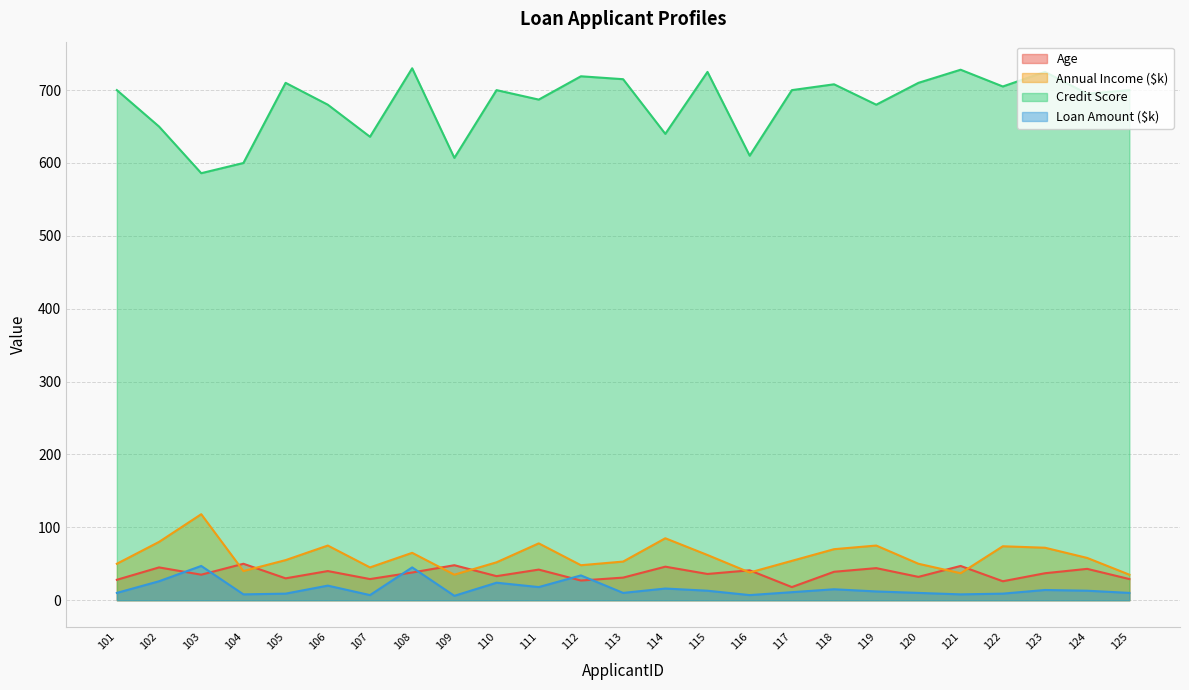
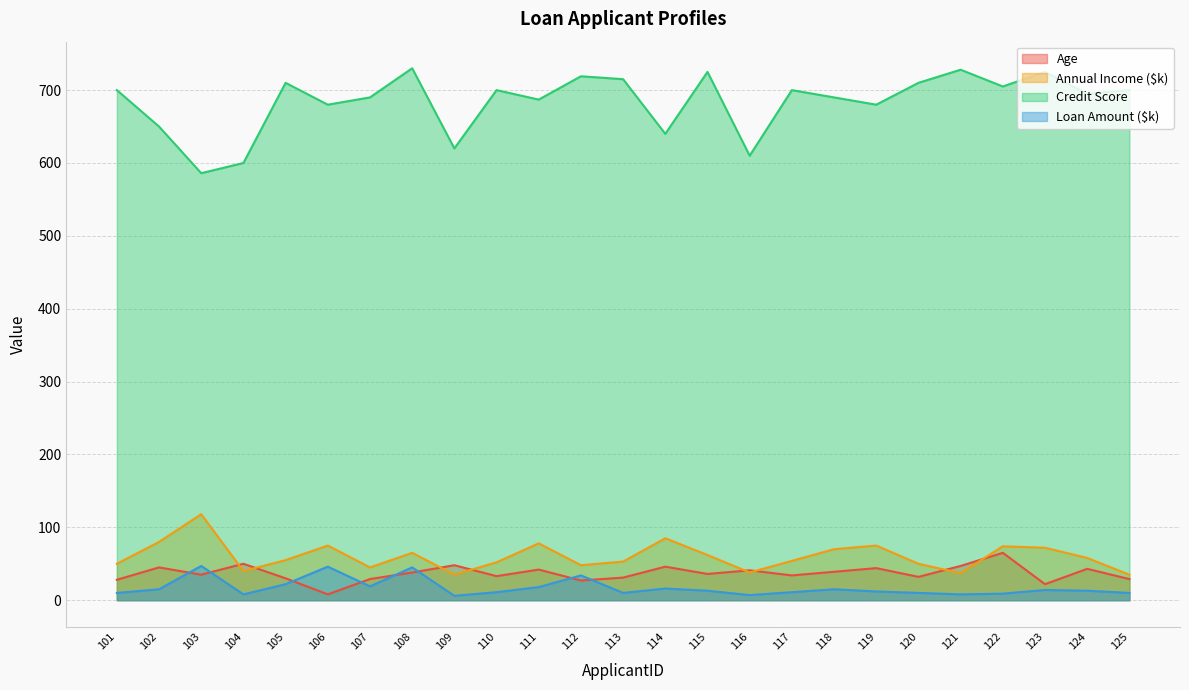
Loan Amount ($k), 102: 30 -> 20
Loan Amount ($k), 105: 10 -> 20
Age, 106: 40 -> 10
Loan Amount ($k), 106: 20 -> 50
Credit Score, 107: 640 -> 690
Loan Amount ($k), 107: 10 -> 20
Credit Score, 109: 610 -> 620
Loan Amount ($k), 110: 20 -> 10
Age, 117: 20 -> 30
Credit Score, 118: 710 -> 690
Age, 122: 30 -> 70
Age, 123: 40 -> 20
